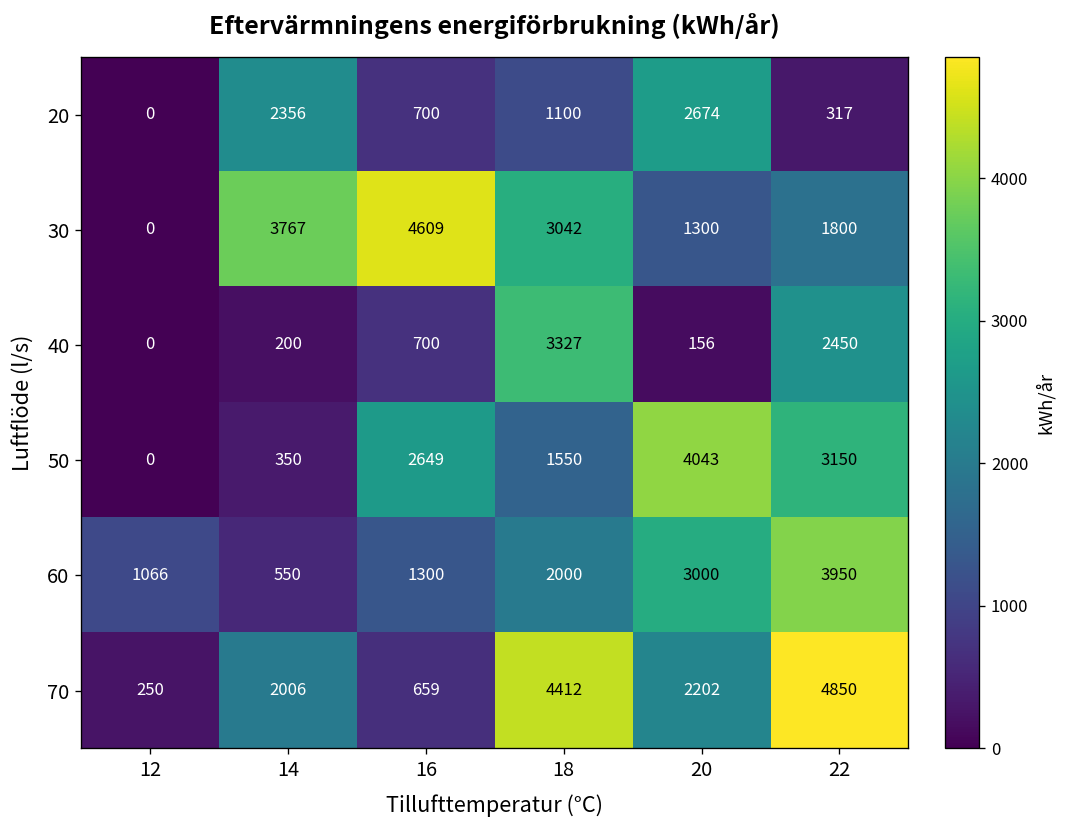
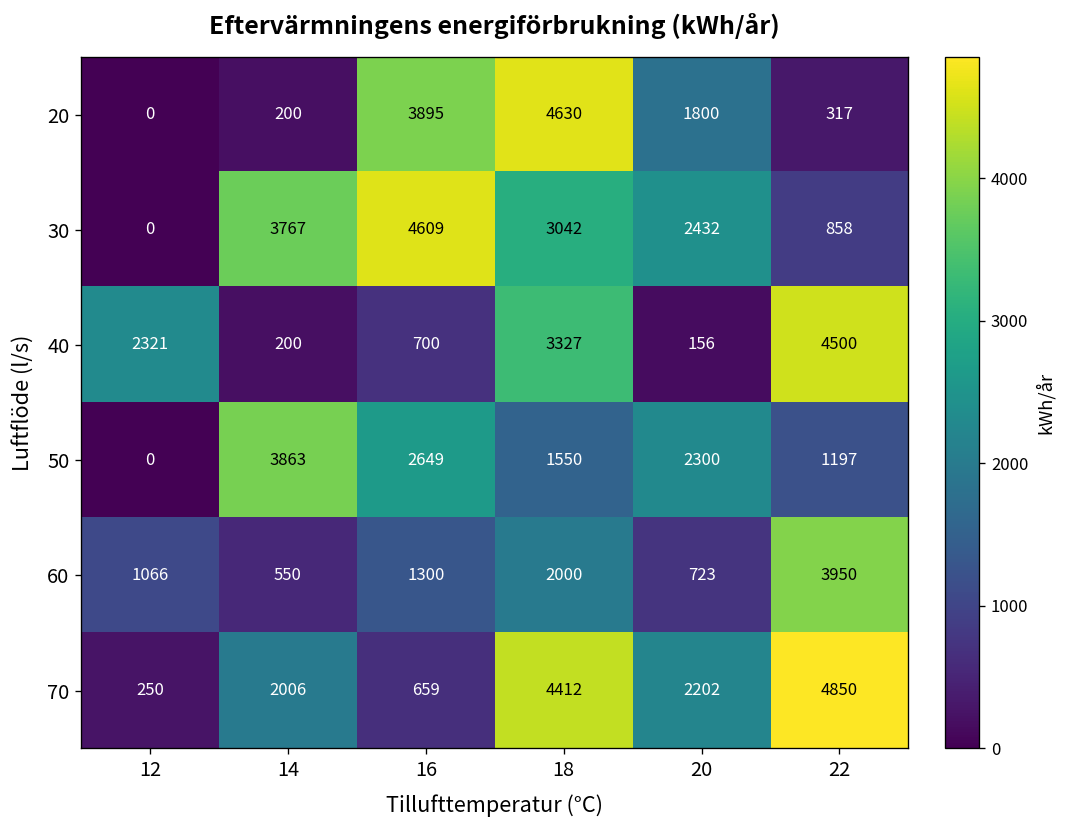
20, 14: 2356 -> 200
20, 16: 700 -> 3895
20, 18: 1100 -> 4630
20, 20: 2674 -> 1800
30, 20: 1300 -> 2432
30, 22: 1800 -> 858
40, 12: 0 -> 2321
40, 22: 2450 -> 4500
50, 14: 350 -> 3863
50, 20: 4043 -> 2300
50, 22: 3150 -> 1197
60, 20: 3000 -> 723
